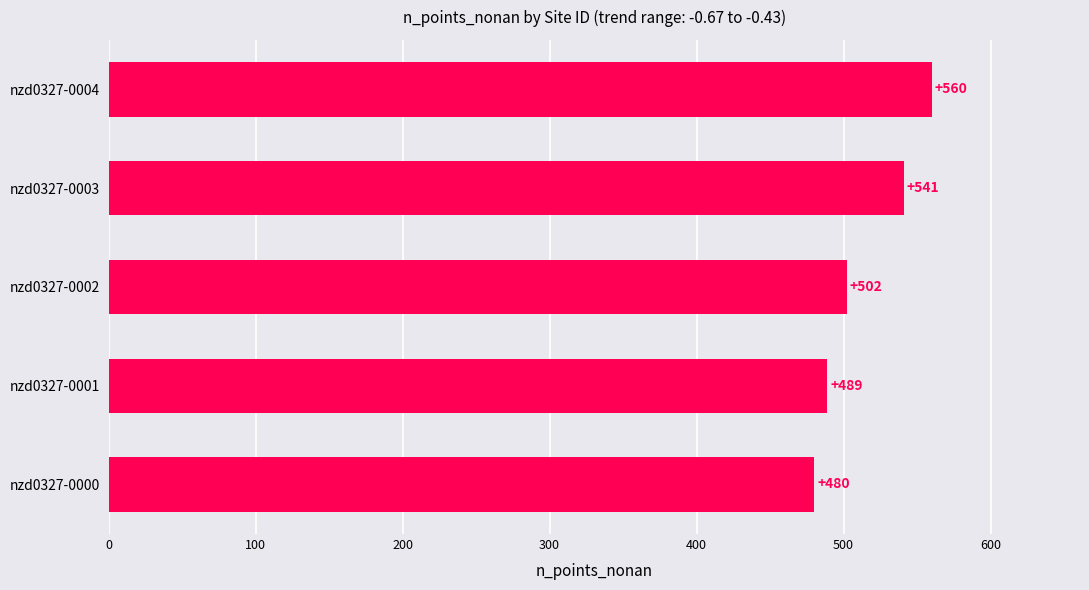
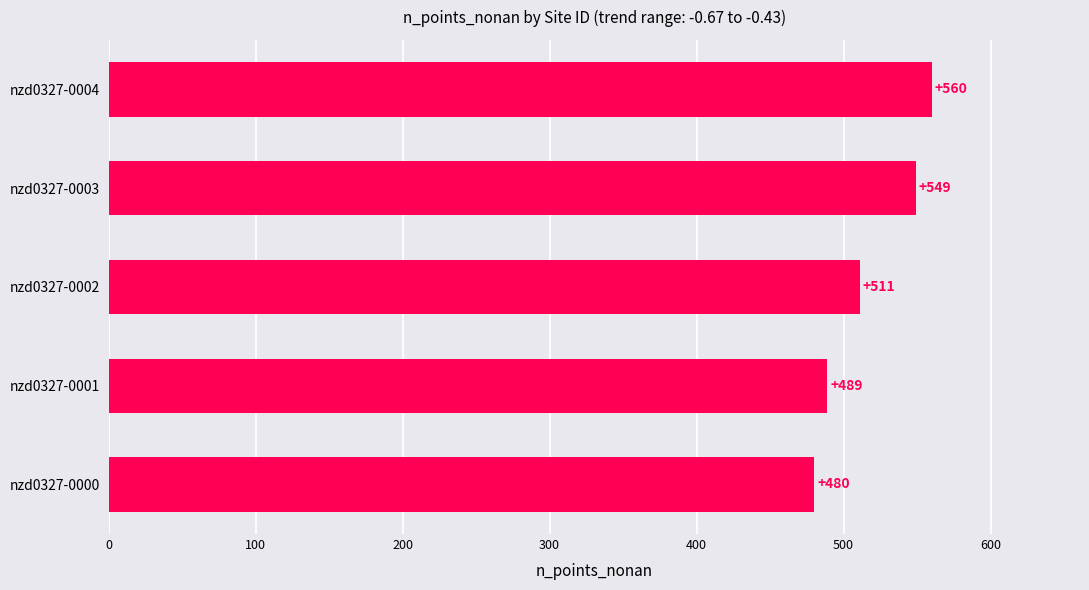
nzd0327-0003: +541 -> +549
nzd0327-0002: +502 -> +511
